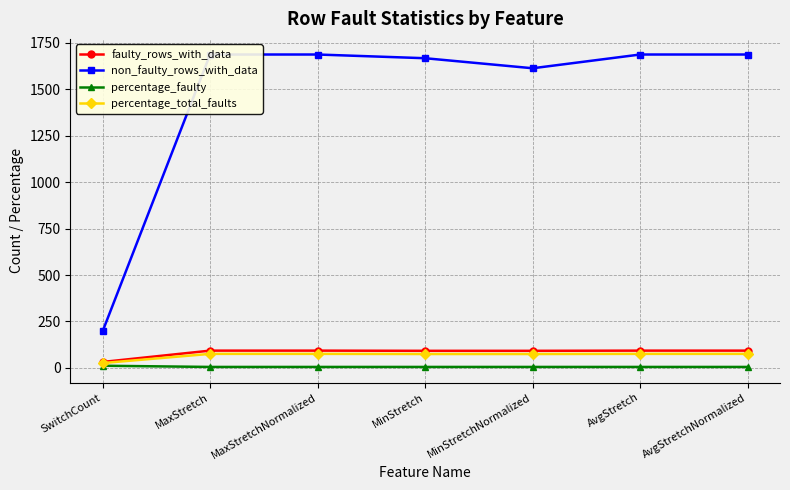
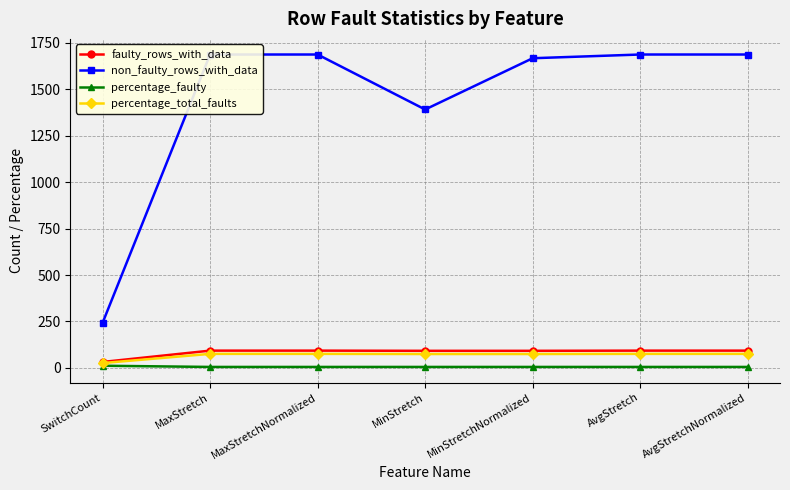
non_faulty_rows_with_data, SwitchCount: 200 -> 240
non_faulty_rows_with_data, MinStretch: 1670 -> 1390
non_faulty_rows_with_data, MinStretchNormalized: 1610 -> 1670
